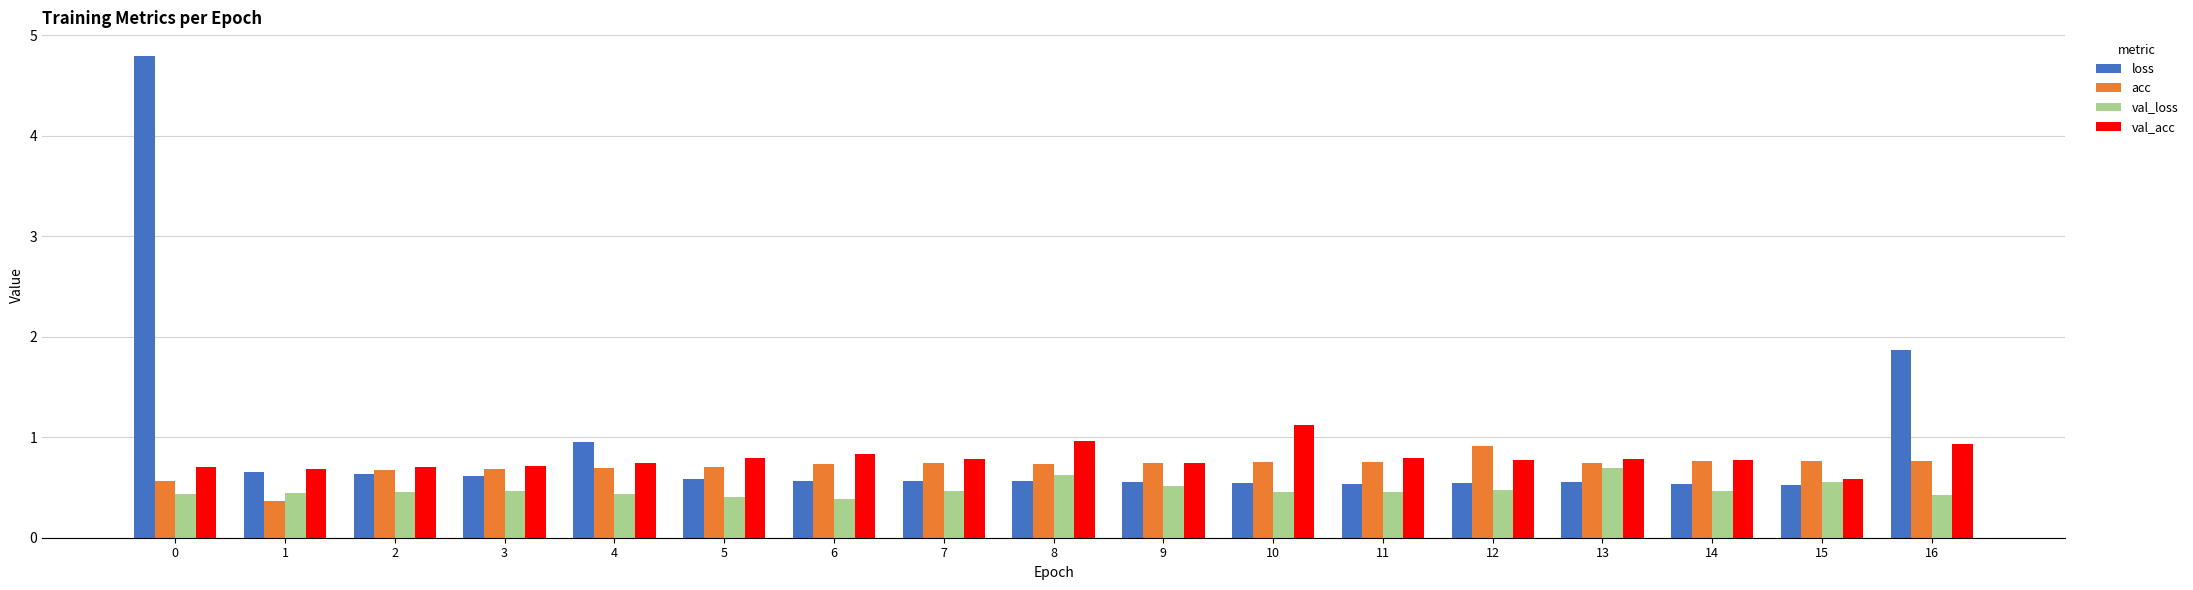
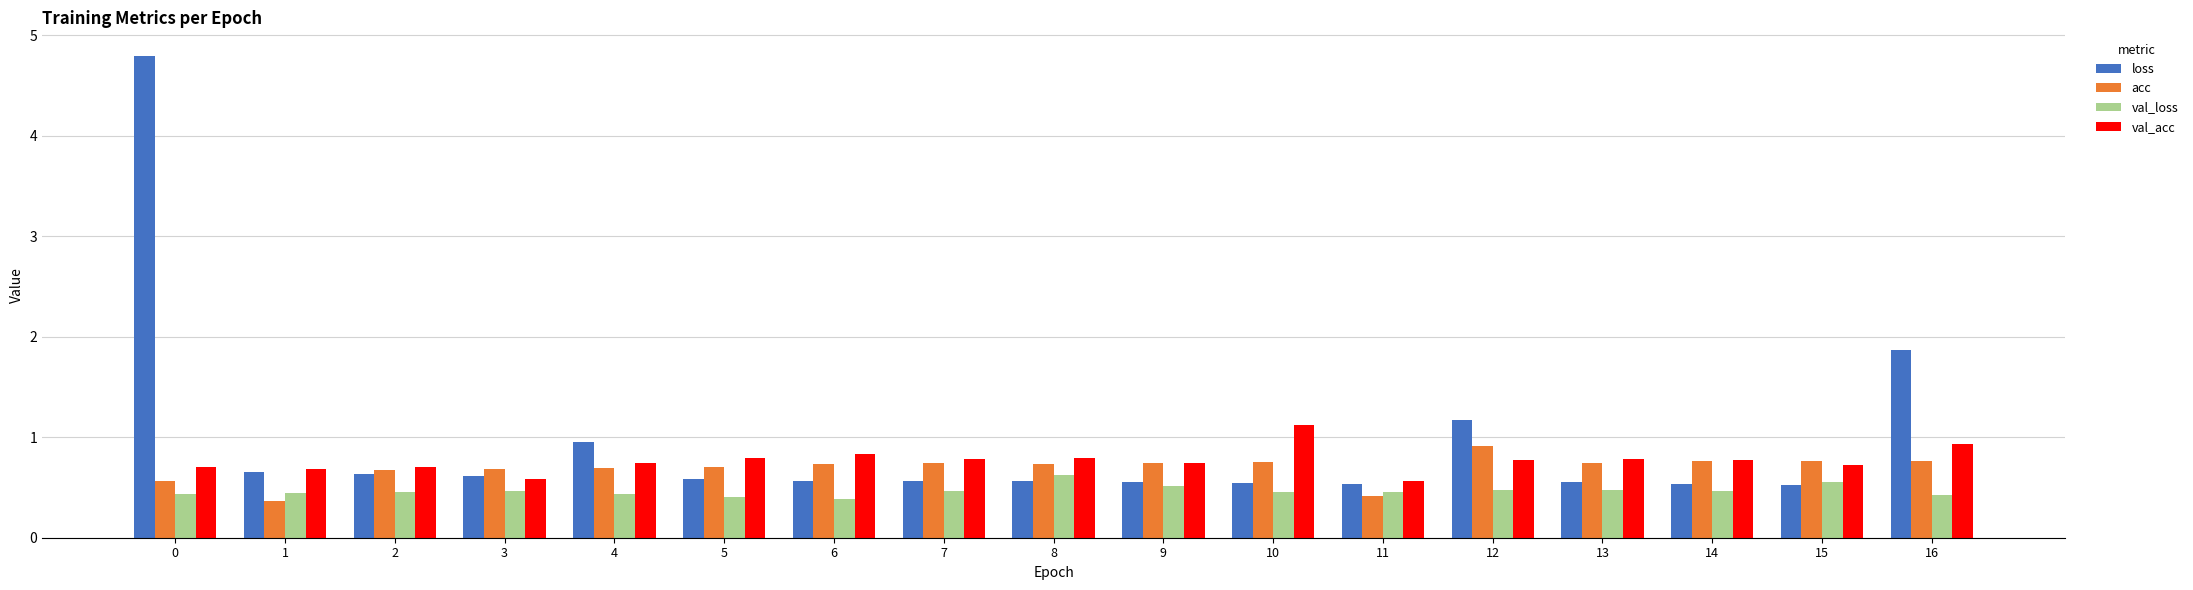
val_acc, 3: 0.71 -> 0.59
val_acc, 8: 0.96 -> 0.79
acc, 11: 0.75 -> 0.41
val_acc, 11: 0.79 -> 0.56
loss, 12: 0.54 -> 1.17
val_loss, 13: 0.69 -> 0.47
val_acc, 15: 0.58 -> 0.72
